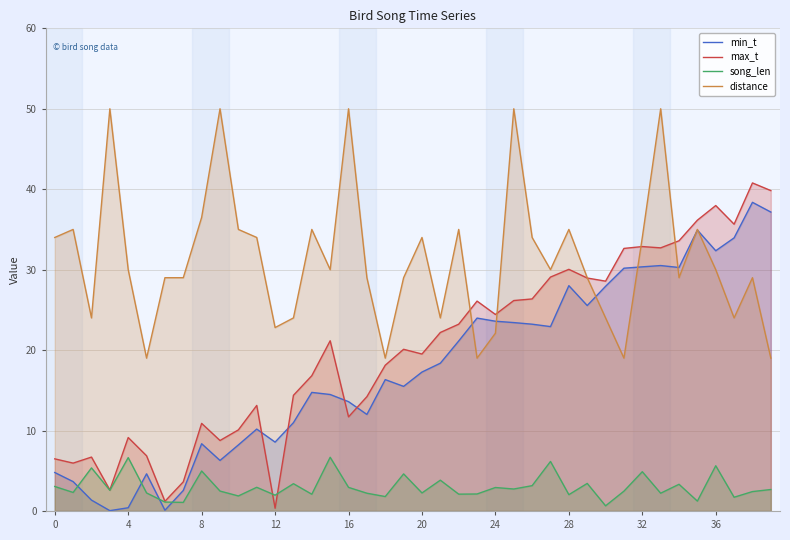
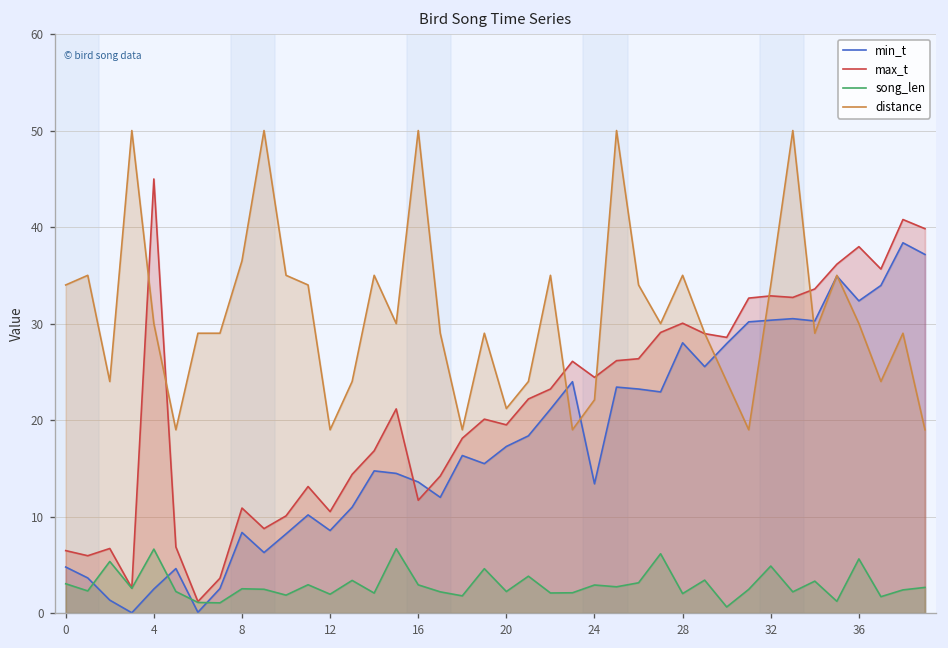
min_t, 4: 0 -> 3
max_t, 4: 9 -> 45
song_len, 8: 5 -> 3
max_t, 12: 0 -> 11
distance, 12: 23 -> 19
distance, 20: 34 -> 21
min_t, 24: 24 -> 13
